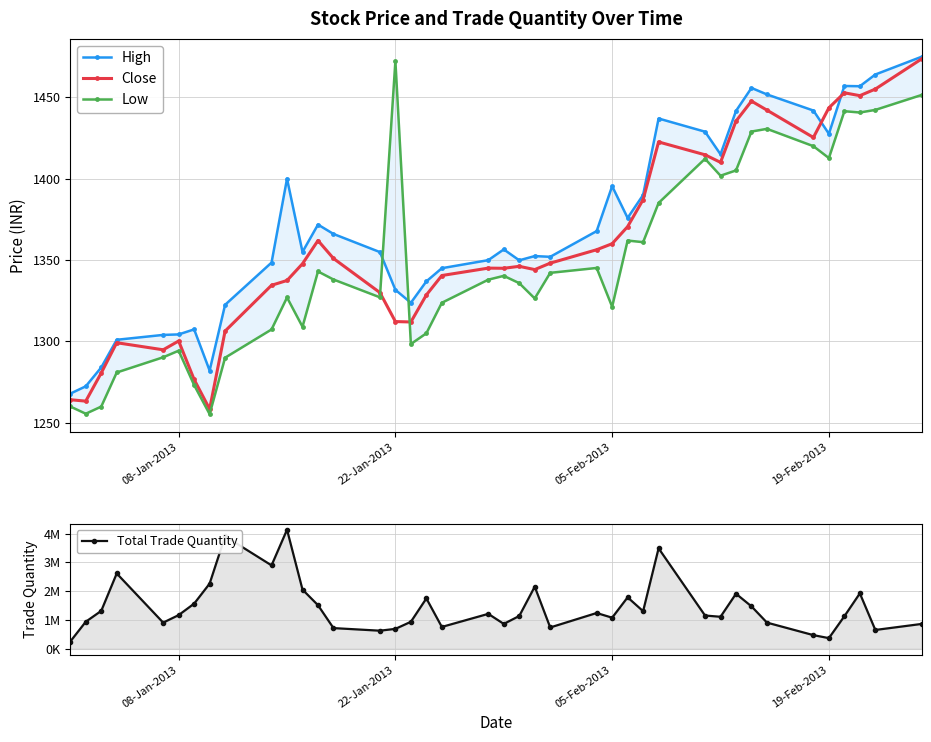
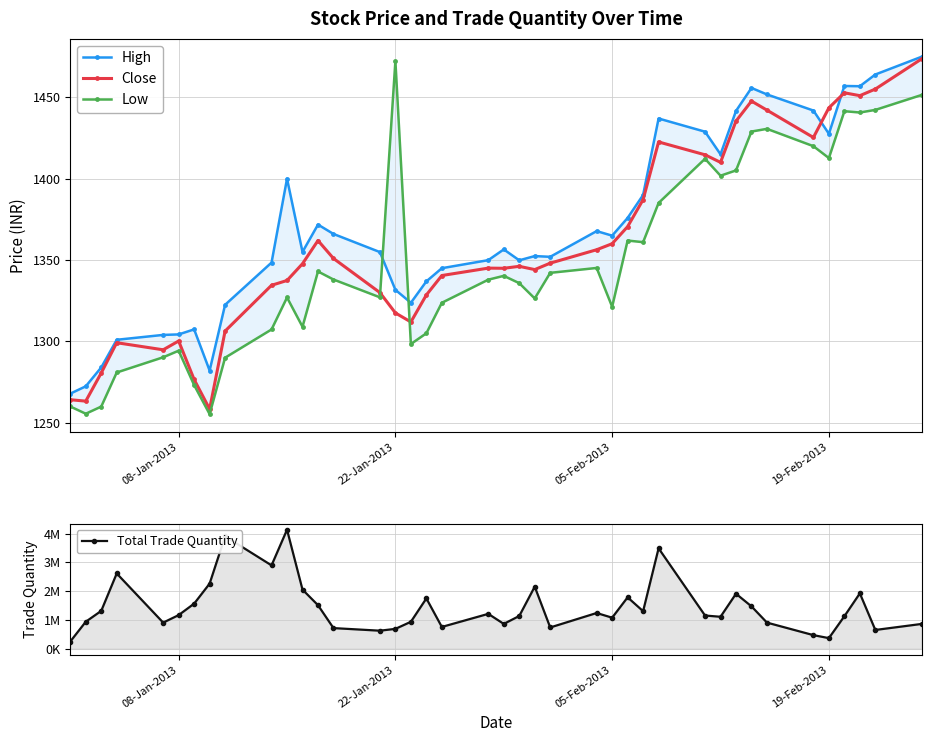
Stock Price and Trade Quantity Over Time, Close, 22-Jan-2013: 1312 -> 1318
Stock Price and Trade Quantity Over Time, High, 05-Feb-2013: 1395 -> 1365
